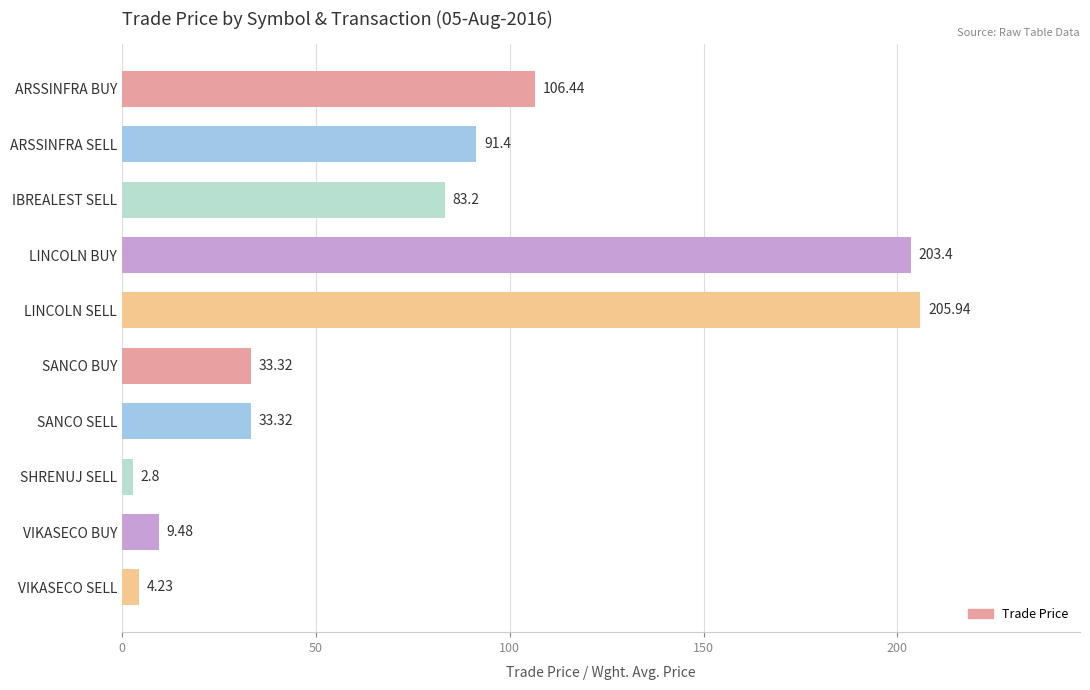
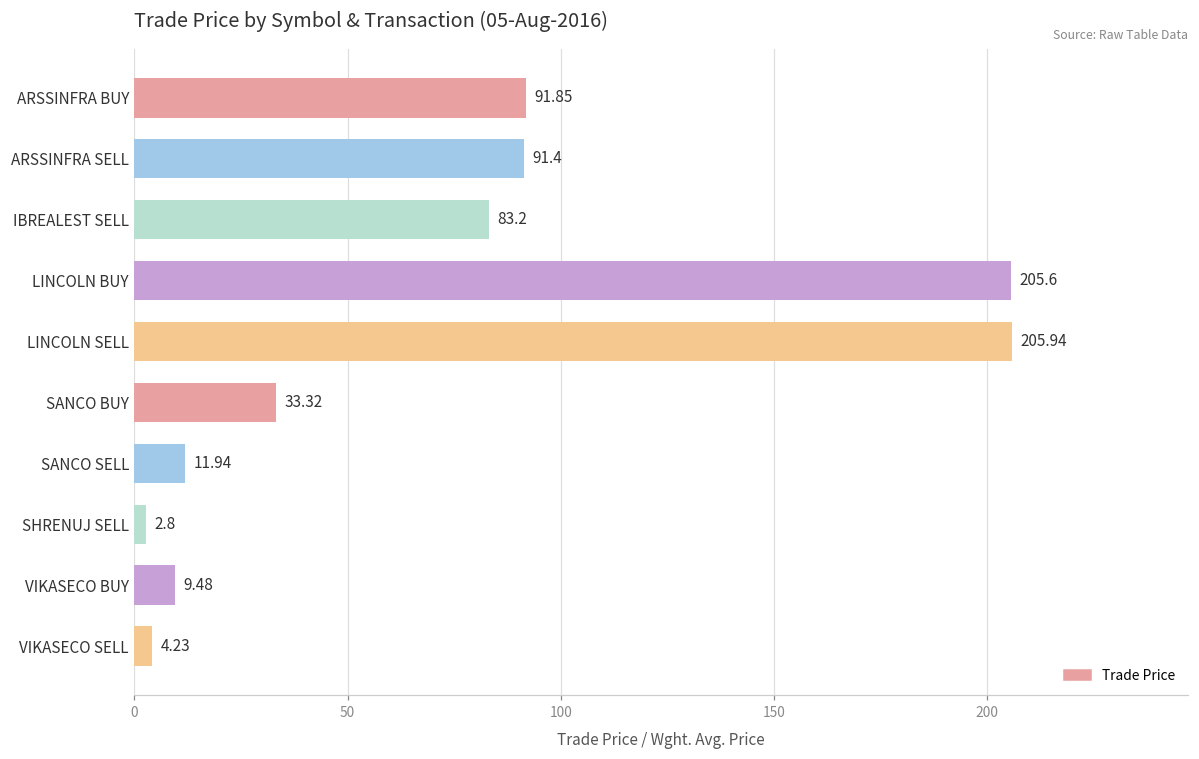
ARSSINFRA BUY: 106.44 -> 91.85
LINCOLN BUY: 203.4 -> 205.6
SANCO SELL: 33.32 -> 11.94
